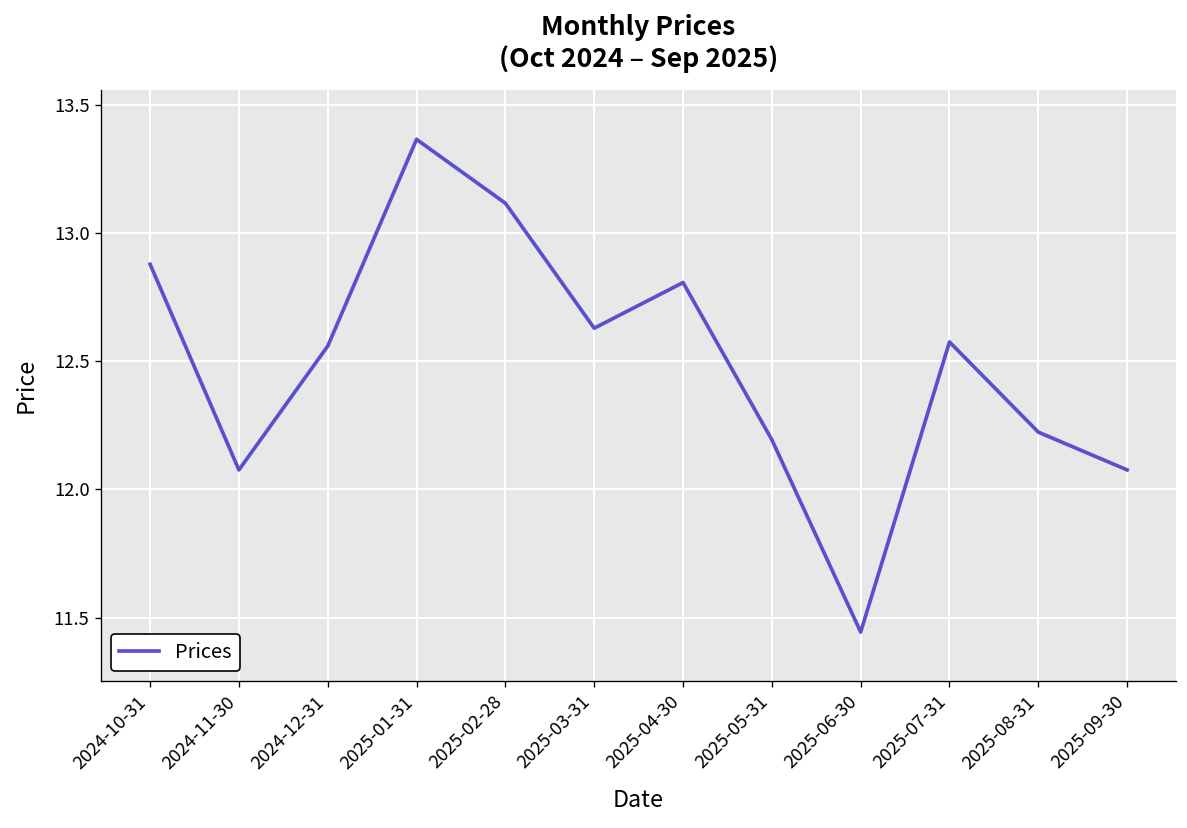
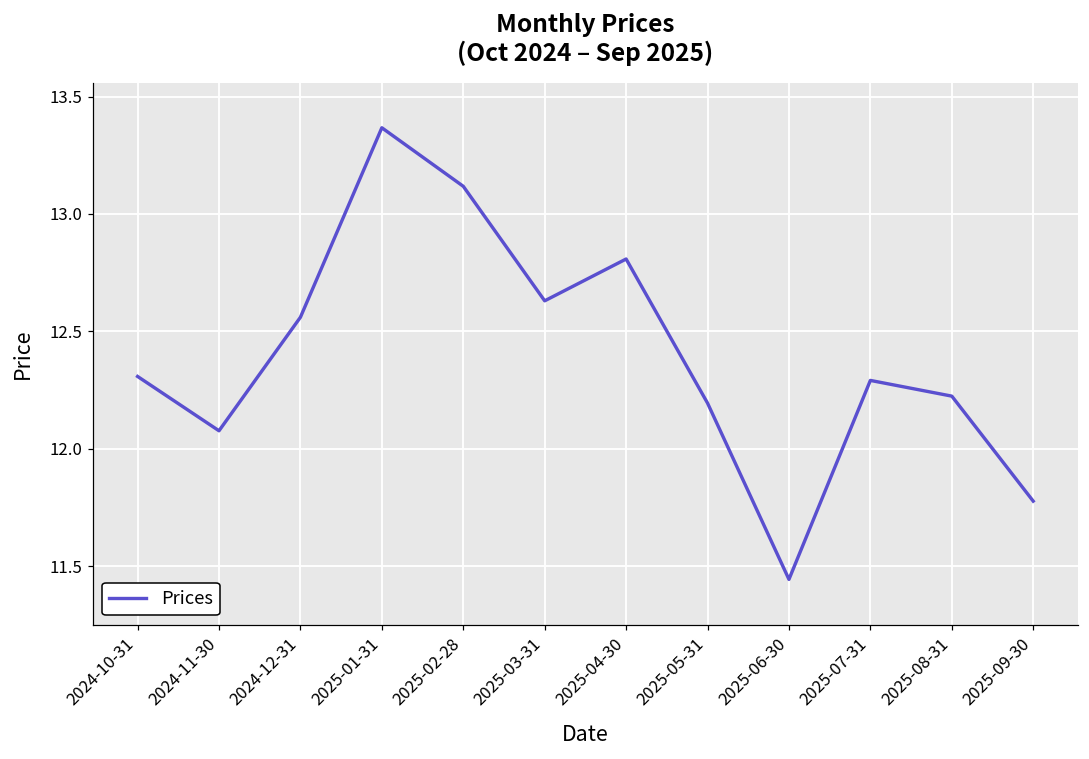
2024-10-31: 12.88 -> 12.31
2025-07-31: 12.58 -> 12.29
2025-09-30: 12.08 -> 11.78
